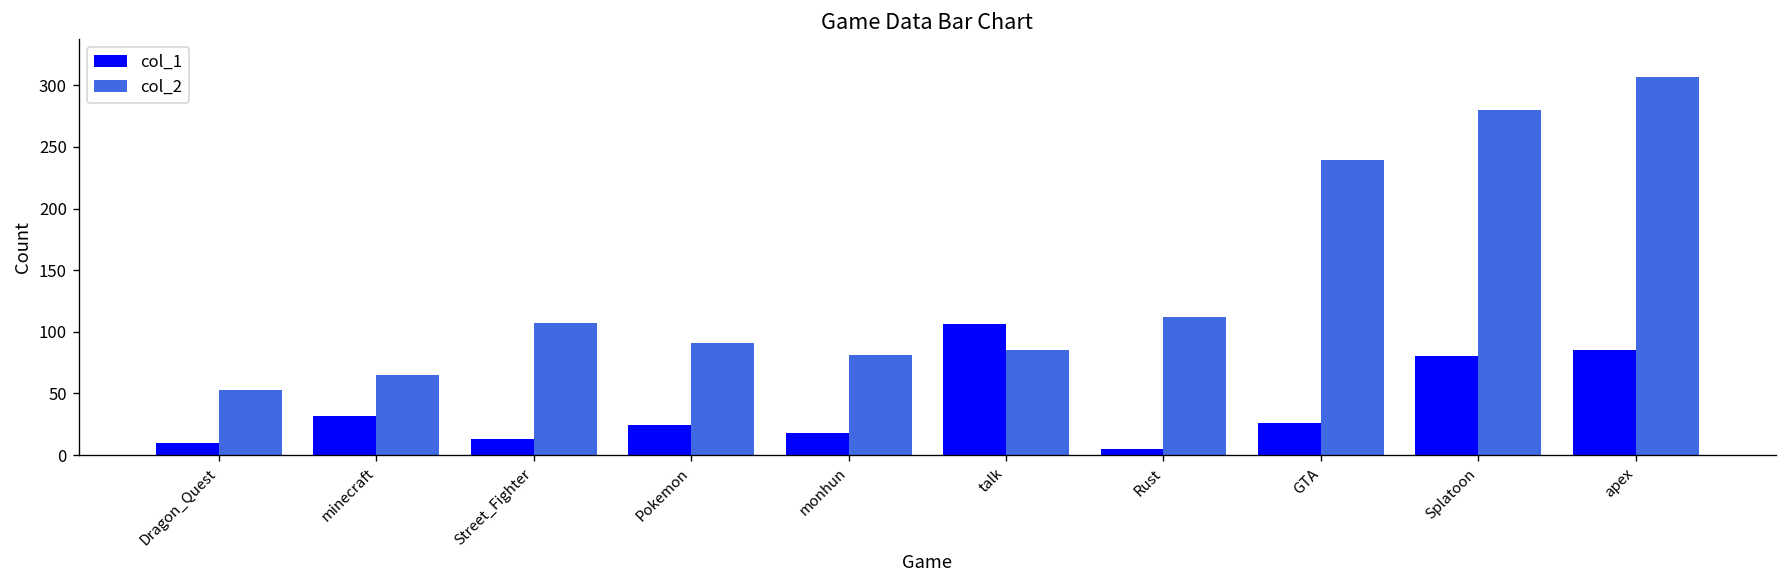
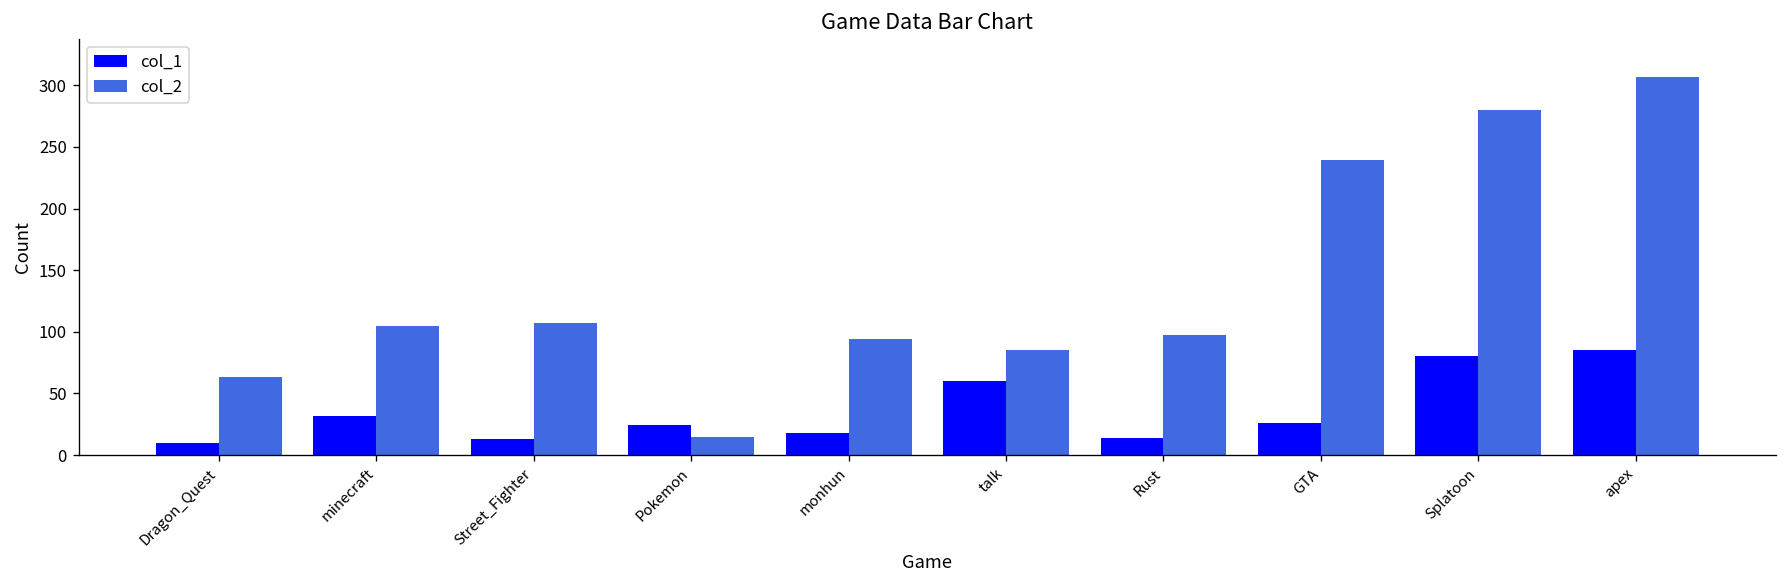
col_2, Dragon_Quest: 53 -> 63
col_2, minecraft: 65 -> 105
col_2, Pokemon: 91 -> 15
col_2, monhun: 81 -> 94
col_1, talk: 106 -> 60
col_1, Rust: 5 -> 14
col_2, Rust: 112 -> 97
